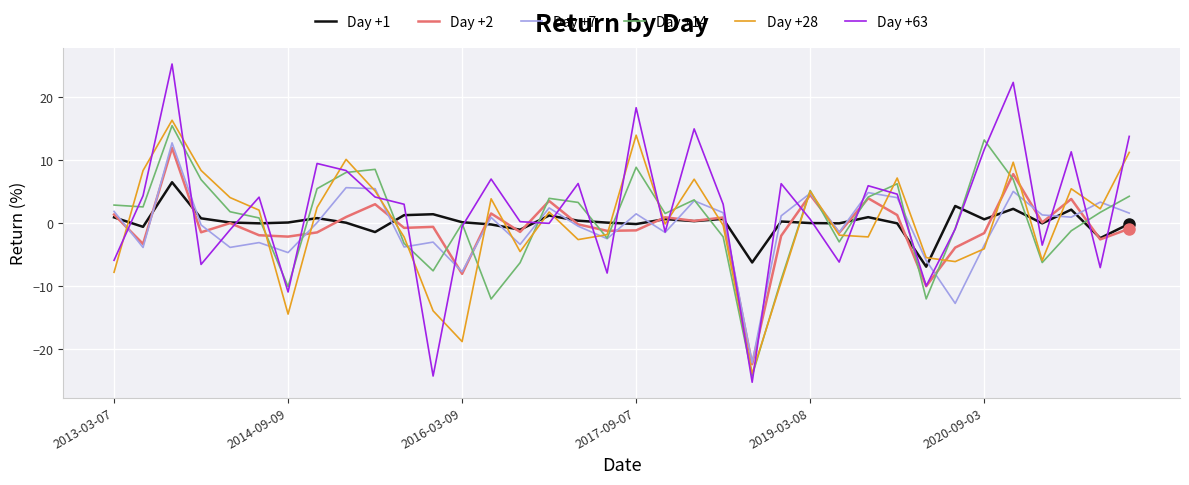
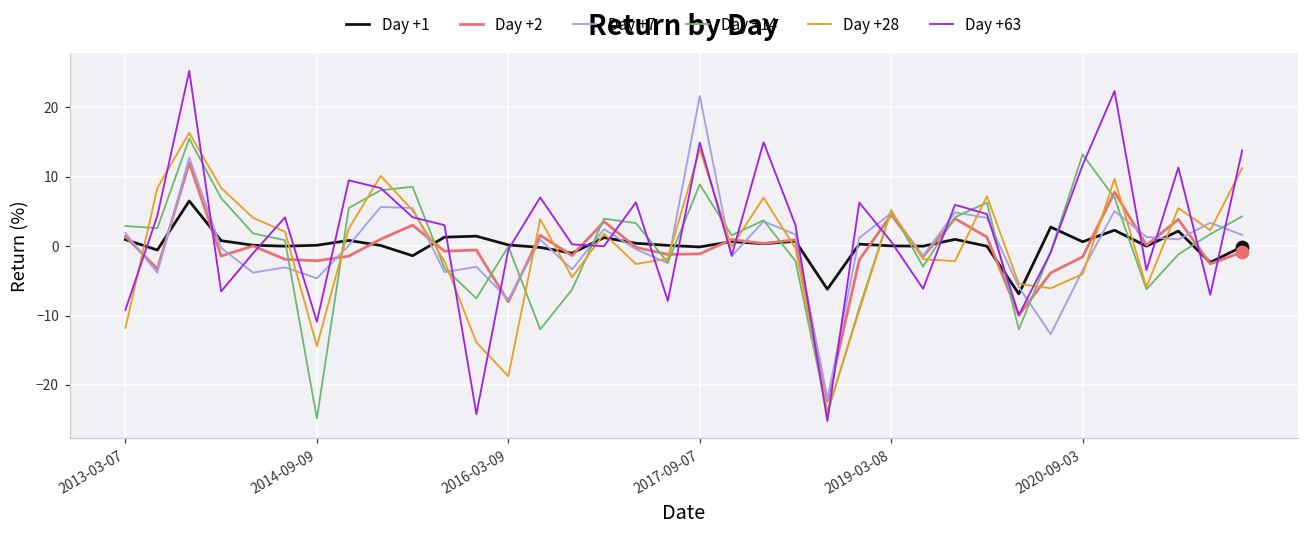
Day +28, 2013-03-07: -8 -> -12
Day +63, 2013-03-07: -6 -> -9
Day +14, 2014-09-09: -10 -> -25
Day +7, 2017-09-07: 2 -> 22
Day +63, 2017-09-07: 18 -> 15
